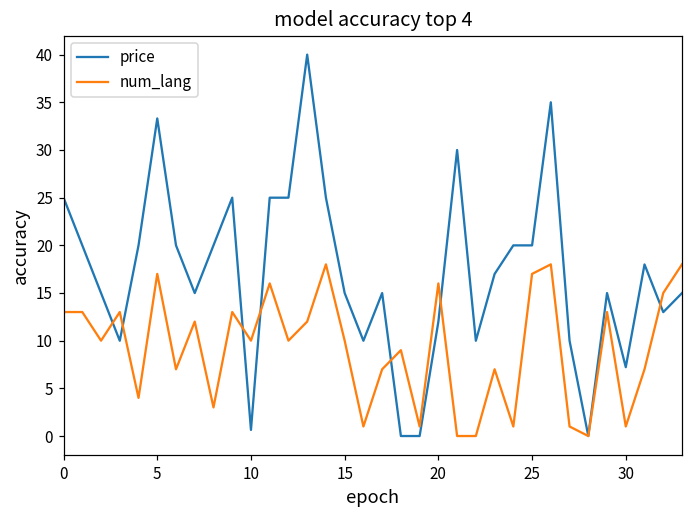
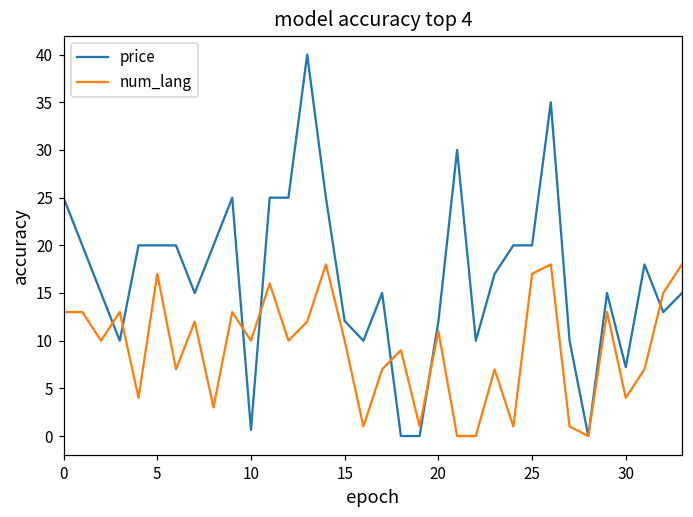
price, 5: 33 -> 20
price, 15: 15 -> 12
num_lang, 20: 16 -> 11
num_lang, 30: 1 -> 4
